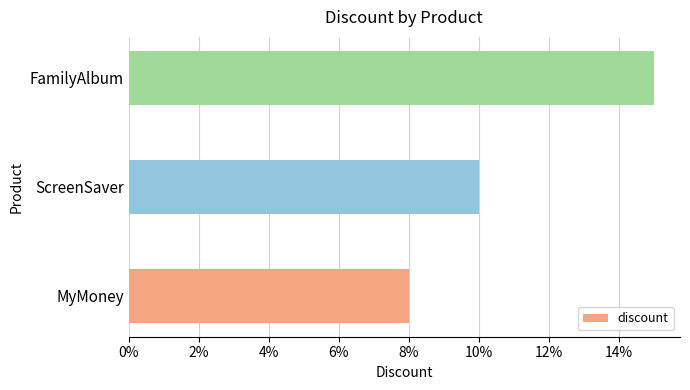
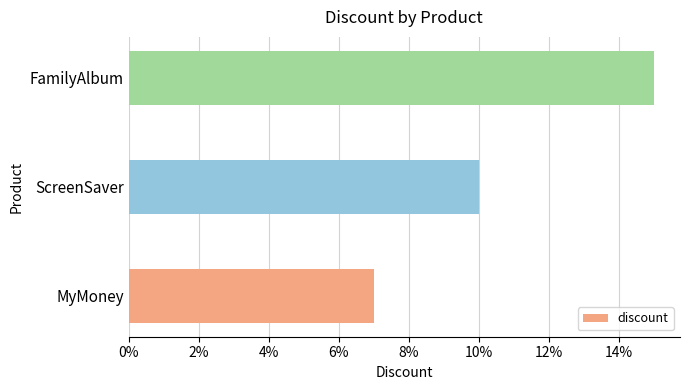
MyMoney: 8.0% -> 7.0%
